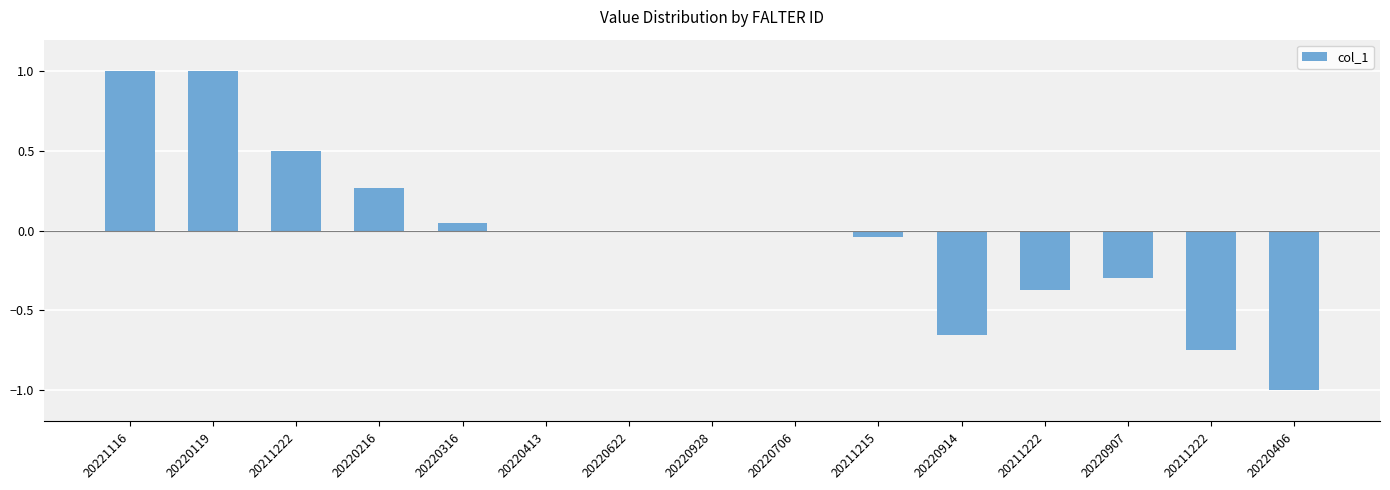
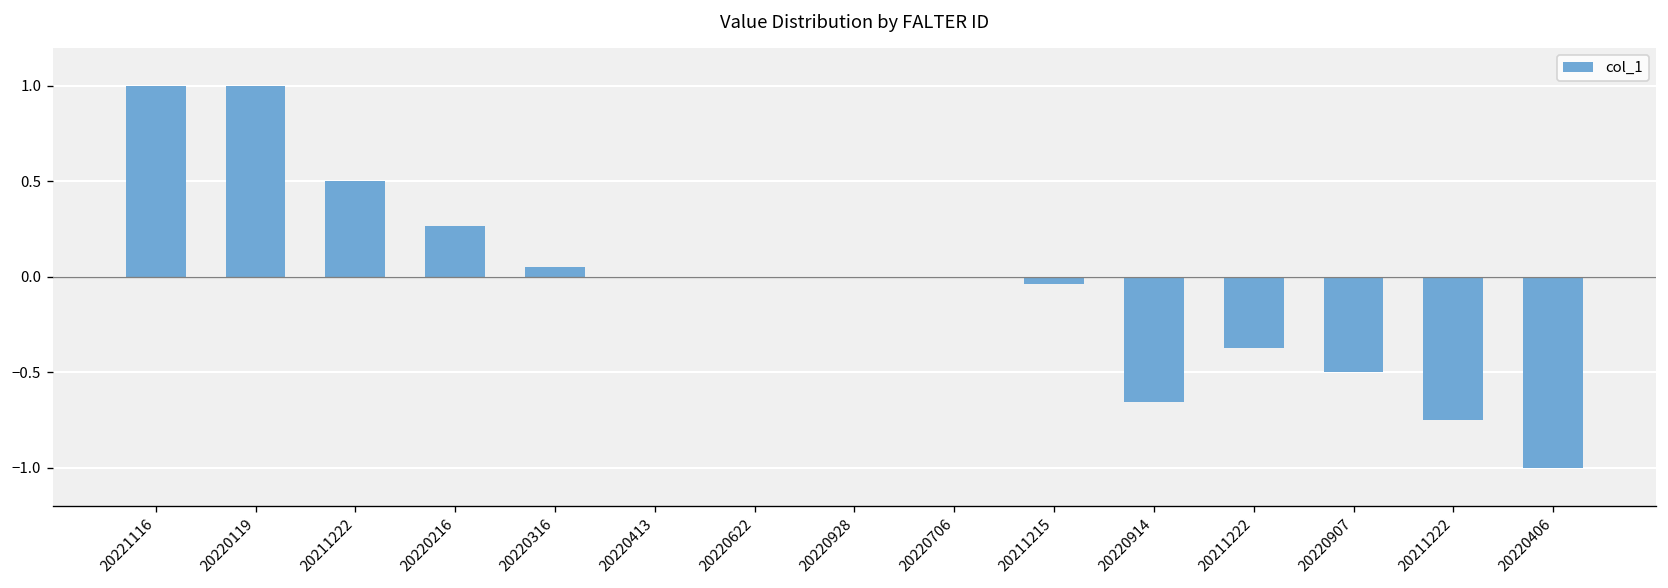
20220907: -0.3 -> -0.5
